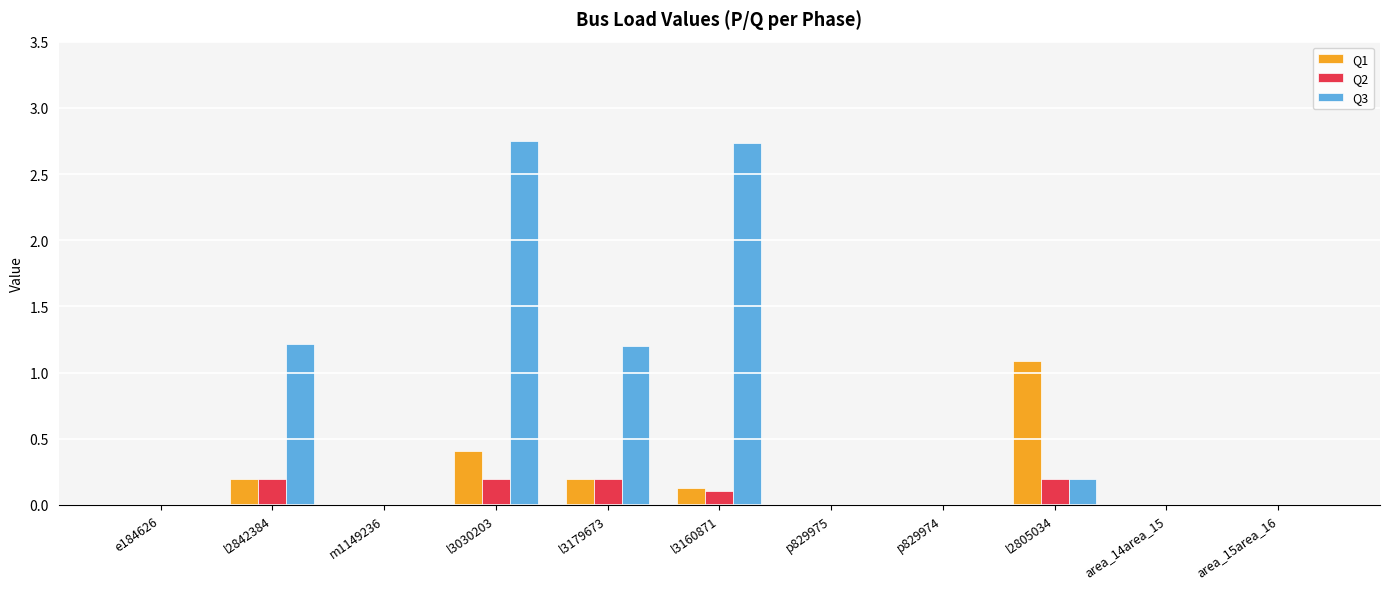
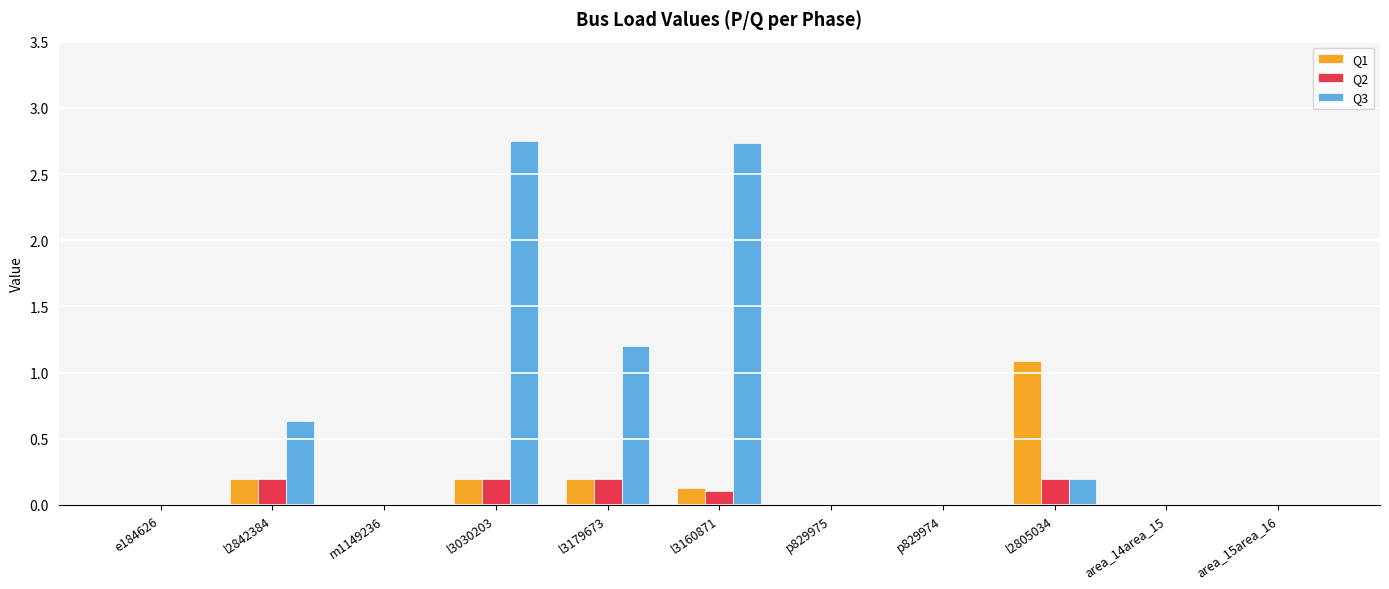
Q3, l2842384: 1.22 -> 0.64
Q1, l3030203: 0.41 -> 0.20
